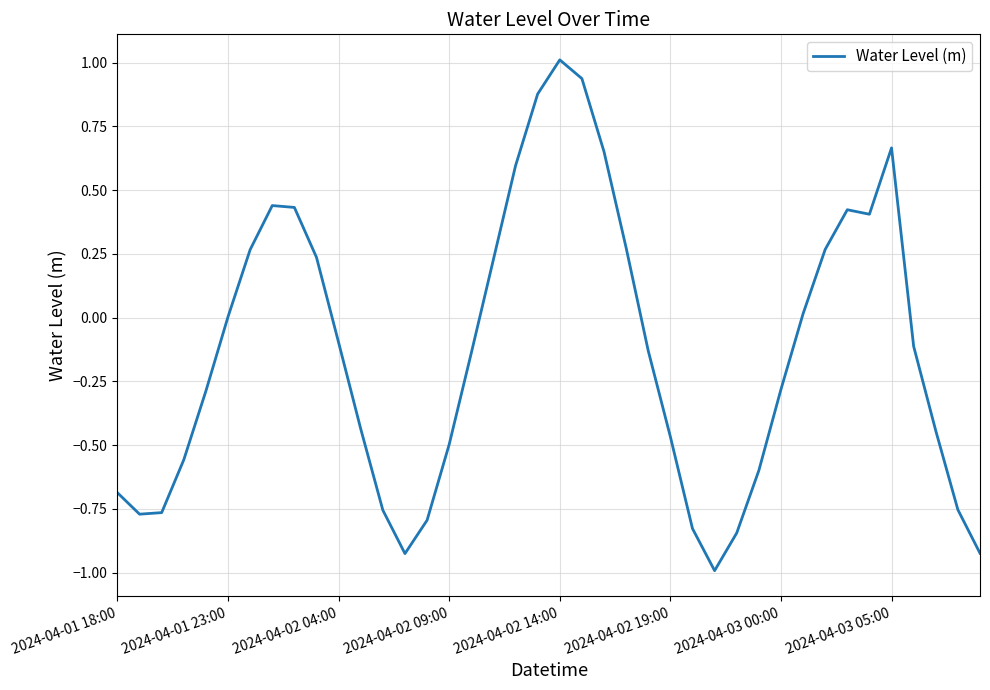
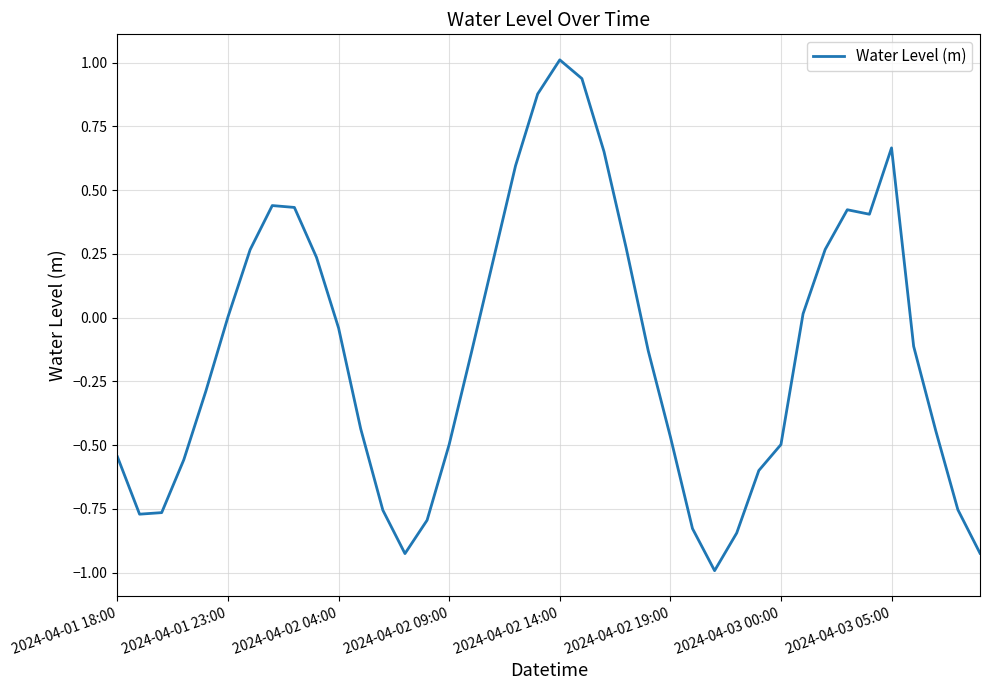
2024-04-01 18:00: -0.69 -> -0.55
2024-04-02 04:00: -0.10 -> -0.04
2024-04-03 00:00: -0.28 -> -0.50
